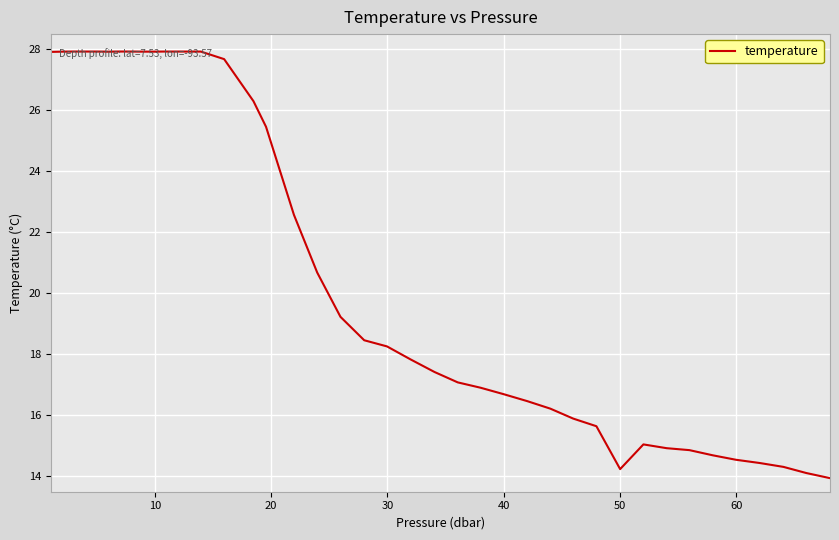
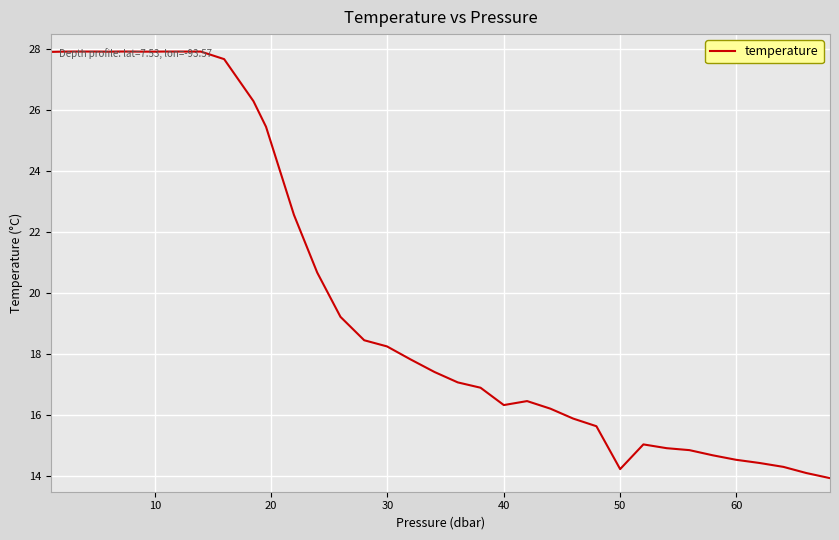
40: 16.7 -> 16.3
